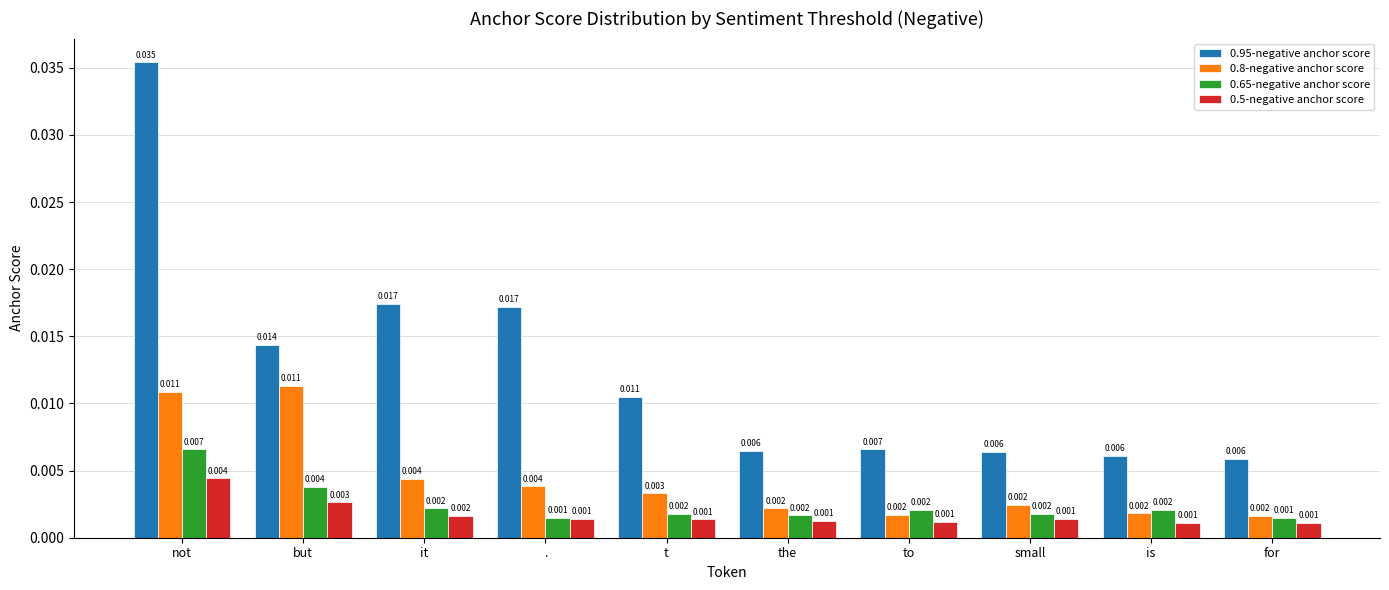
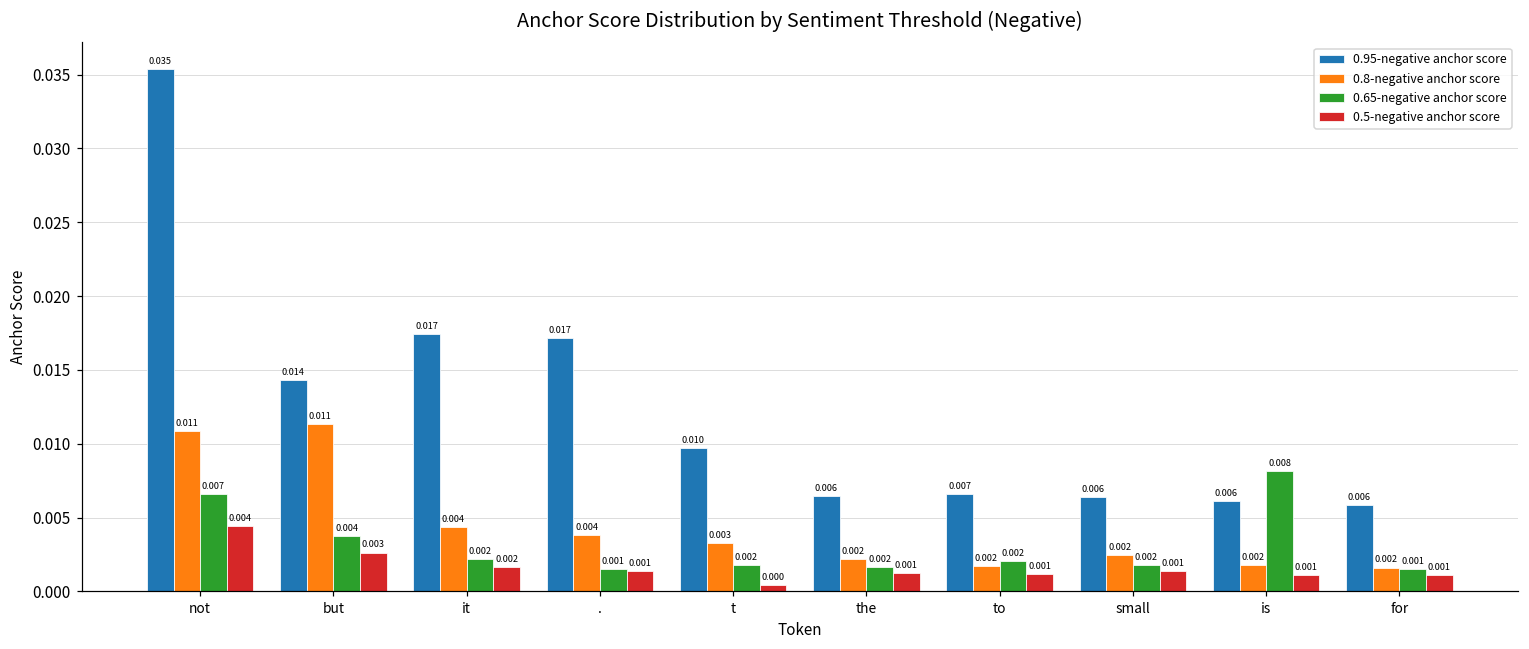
0.95-negative anchor score, t: 0.011 -> 0.010
0.5-negative anchor score, t: 0.001 -> 0.000
0.65-negative anchor score, is: 0.002 -> 0.008
